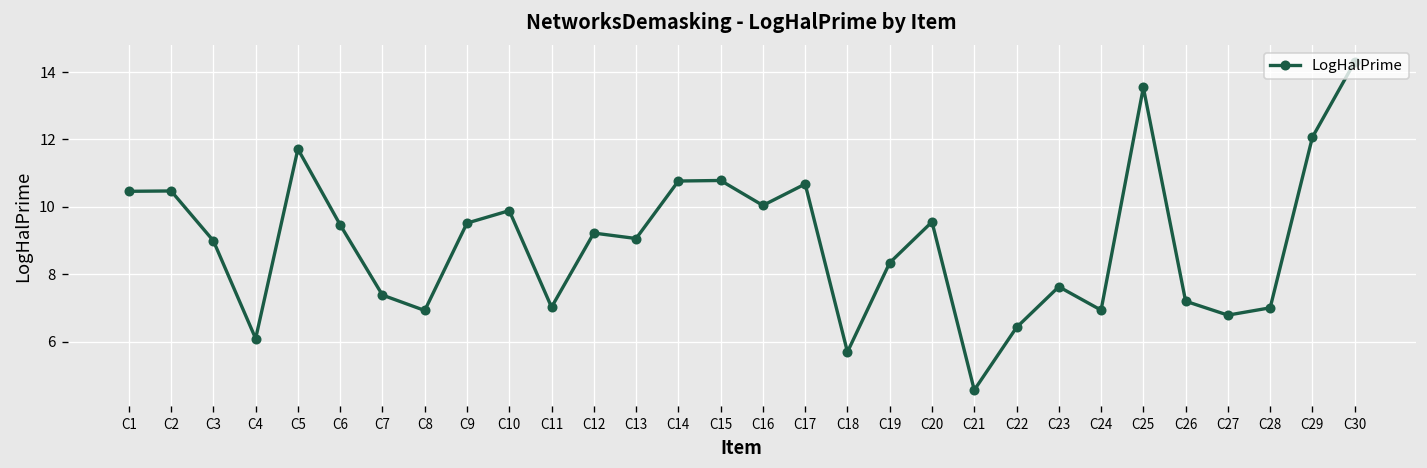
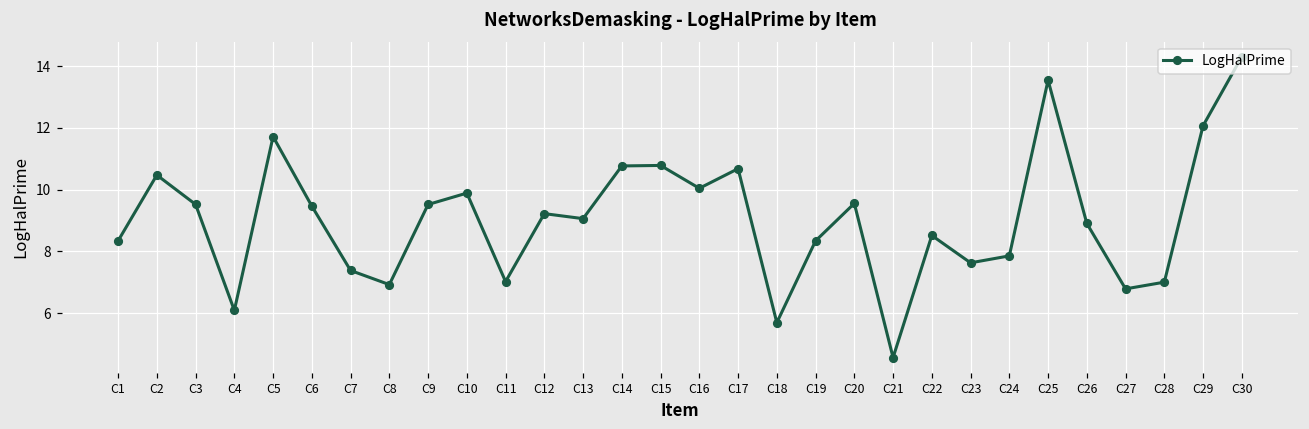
C1: 10.5 -> 8.3
C3: 9.0 -> 9.5
C22: 6.4 -> 8.5
C24: 6.9 -> 7.9
C26: 7.2 -> 8.9
